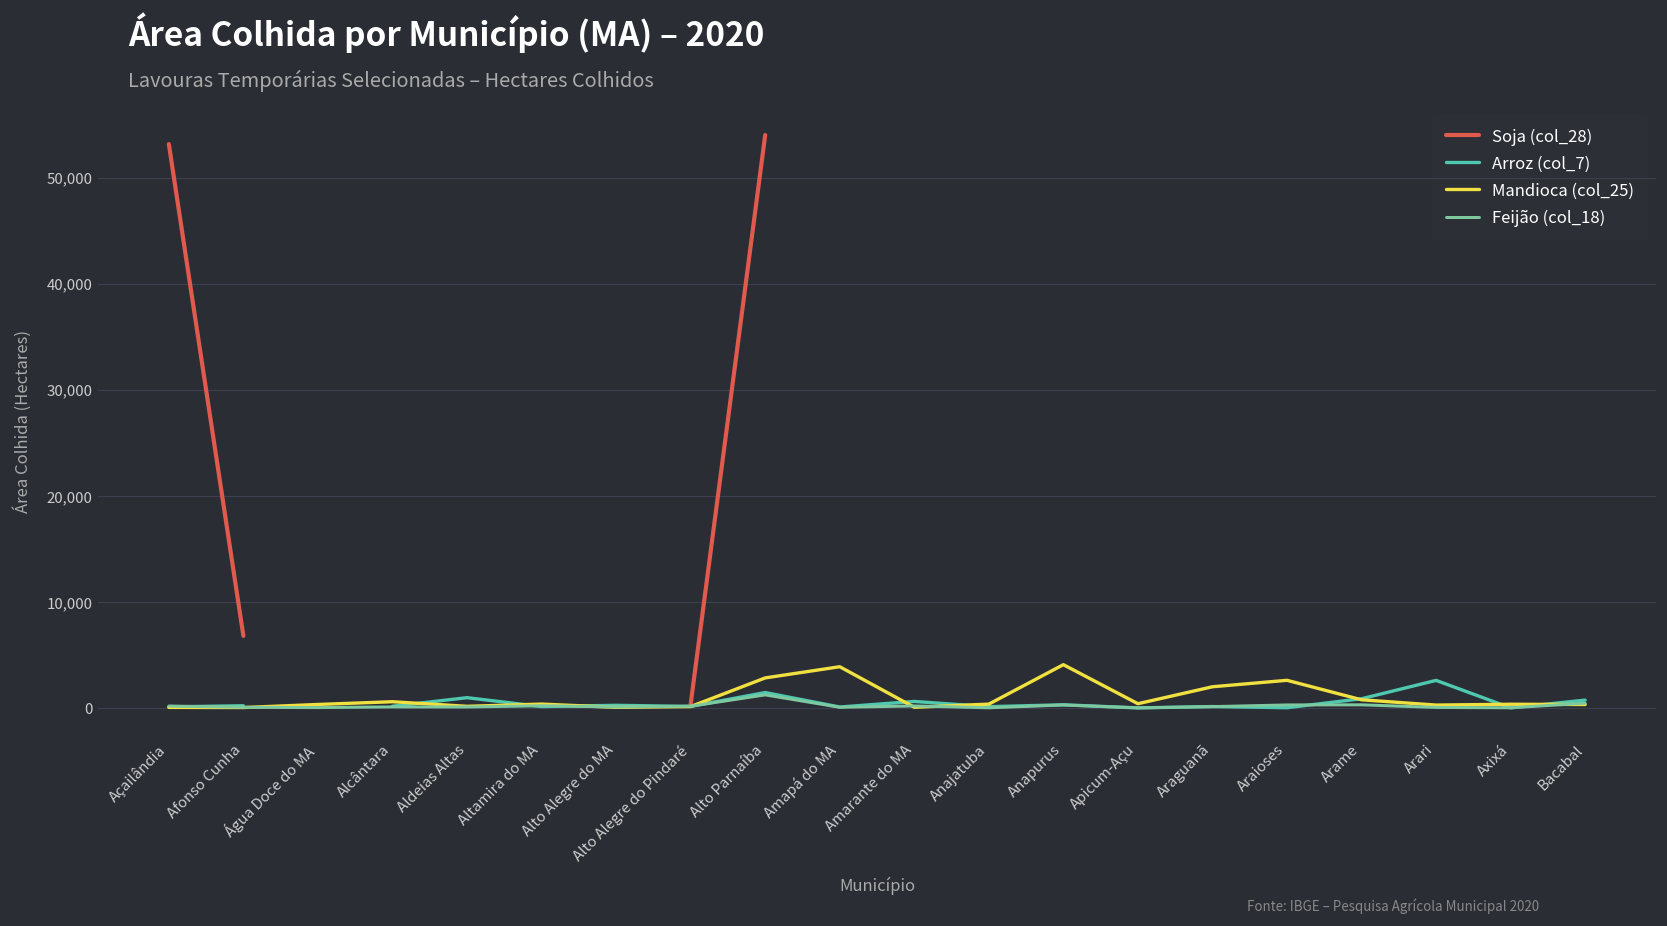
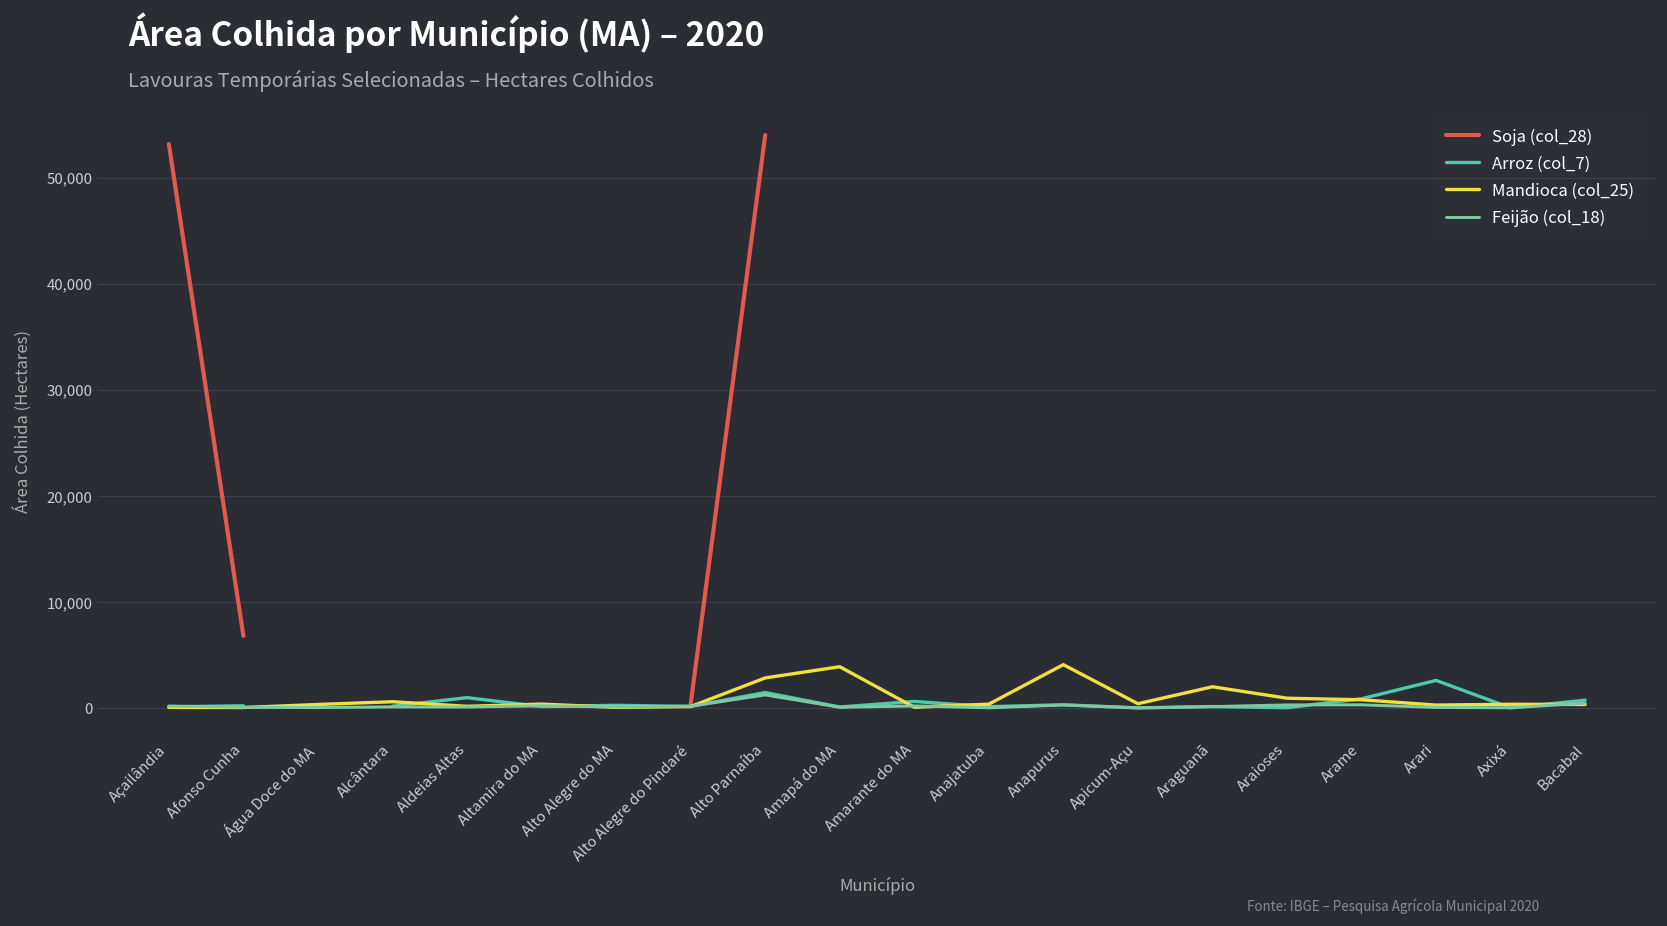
Mandioca (col_25), Araioses: 3,000 -> 1,000
